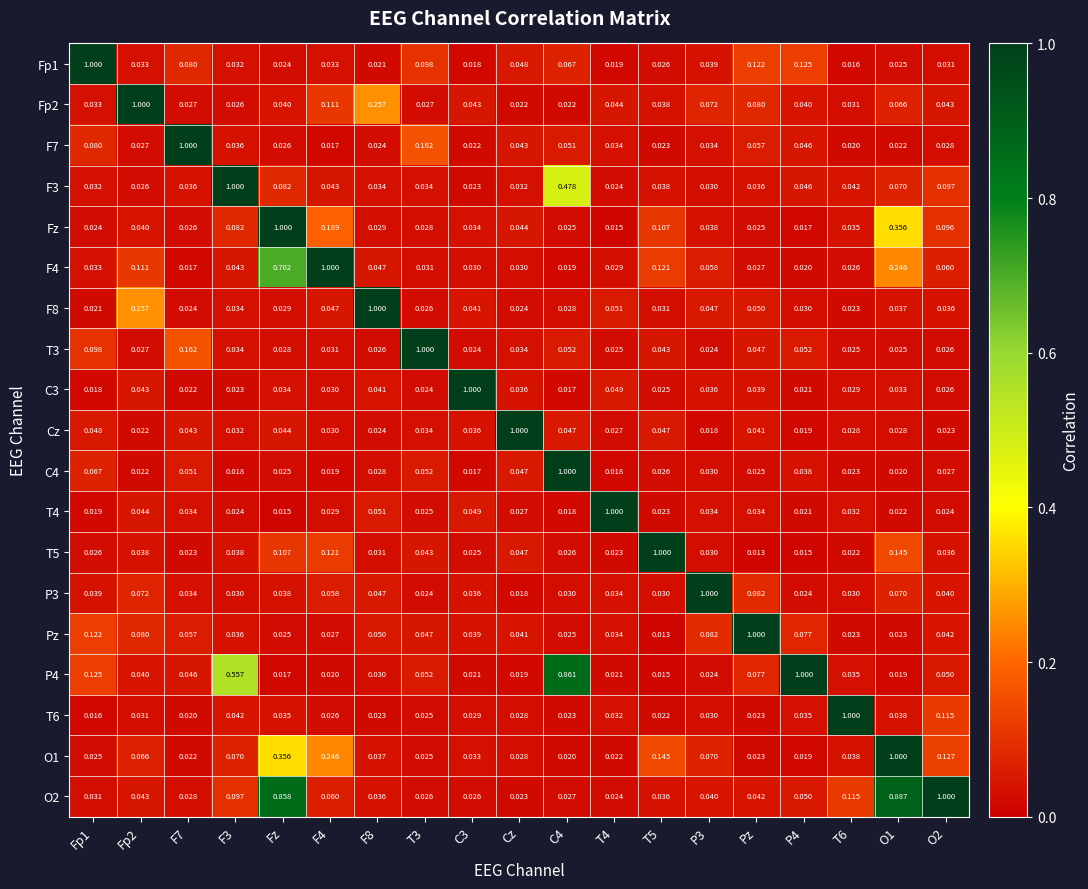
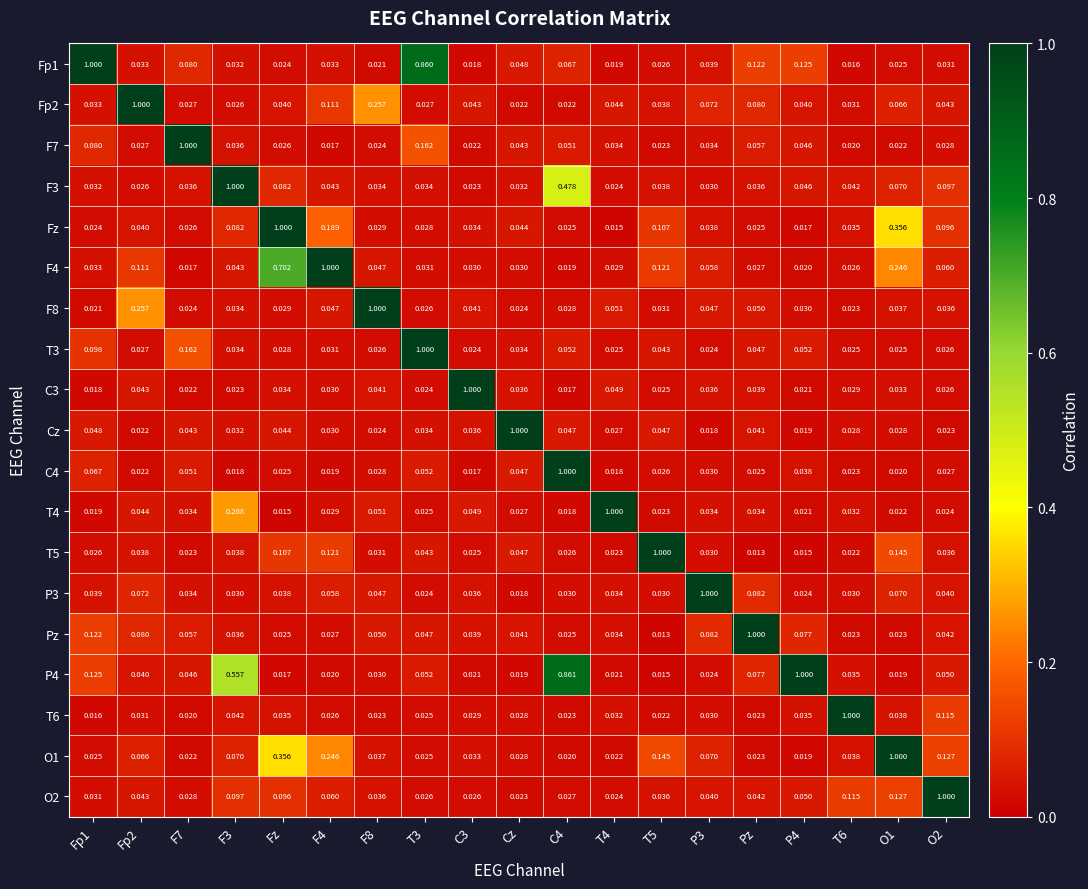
Fp1, T3: 0.098 -> 0.860
T4, F3: 0.024 -> 0.268
O2, Fz: 0.858 -> 0.096
O2, O1: 0.887 -> 0.127
